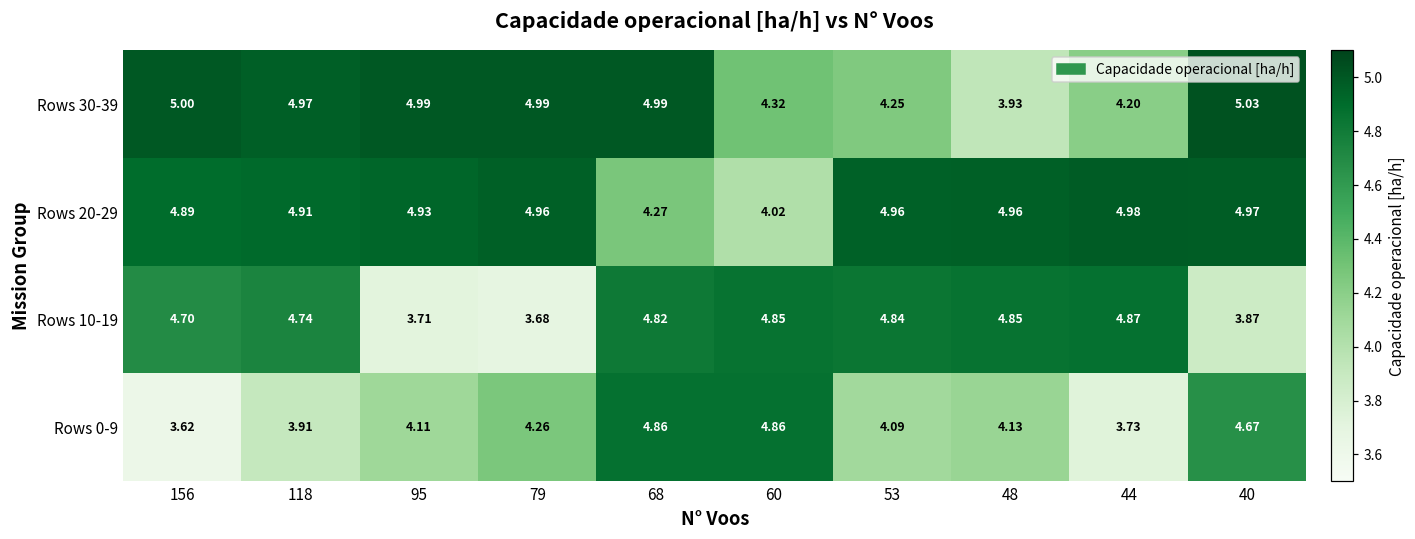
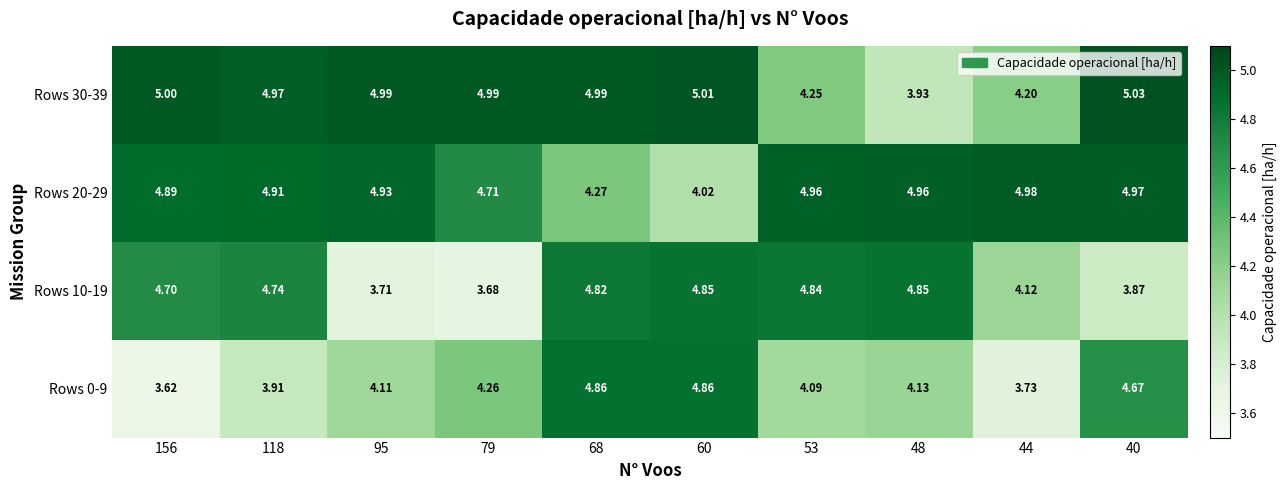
Rows 30-39, 60: 4.32 -> 5.01
Rows 20-29, 79: 4.96 -> 4.71
Rows 10-19, 44: 4.87 -> 4.12
